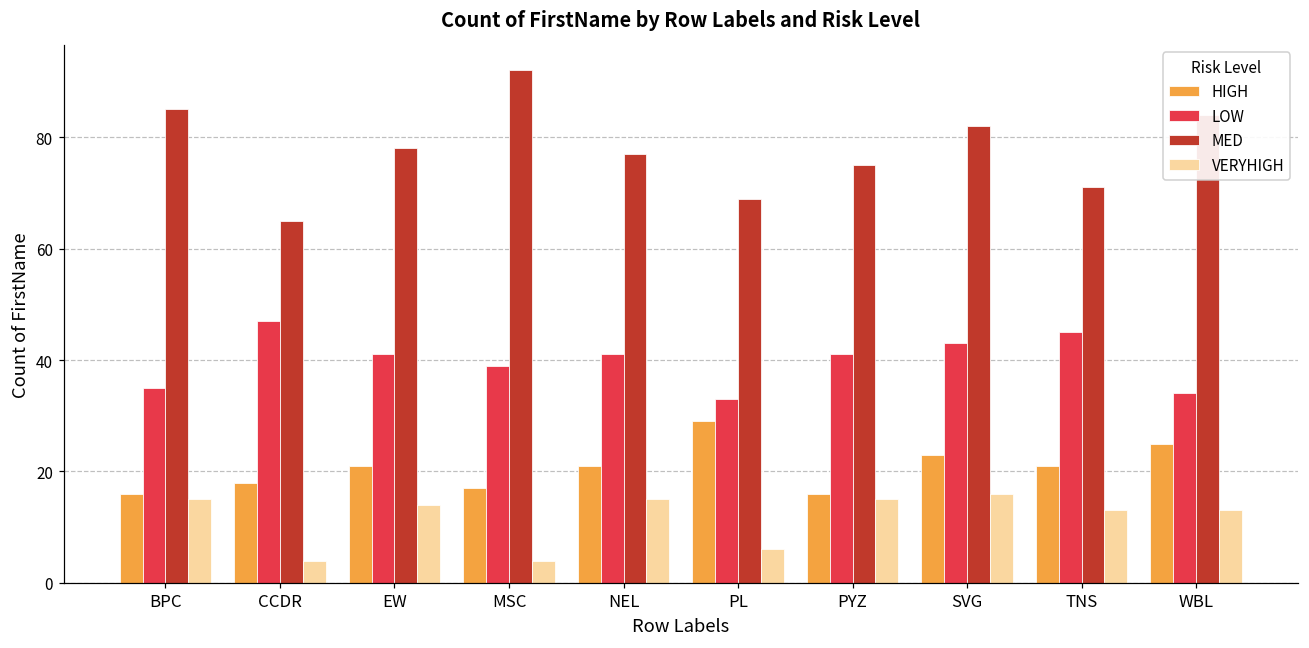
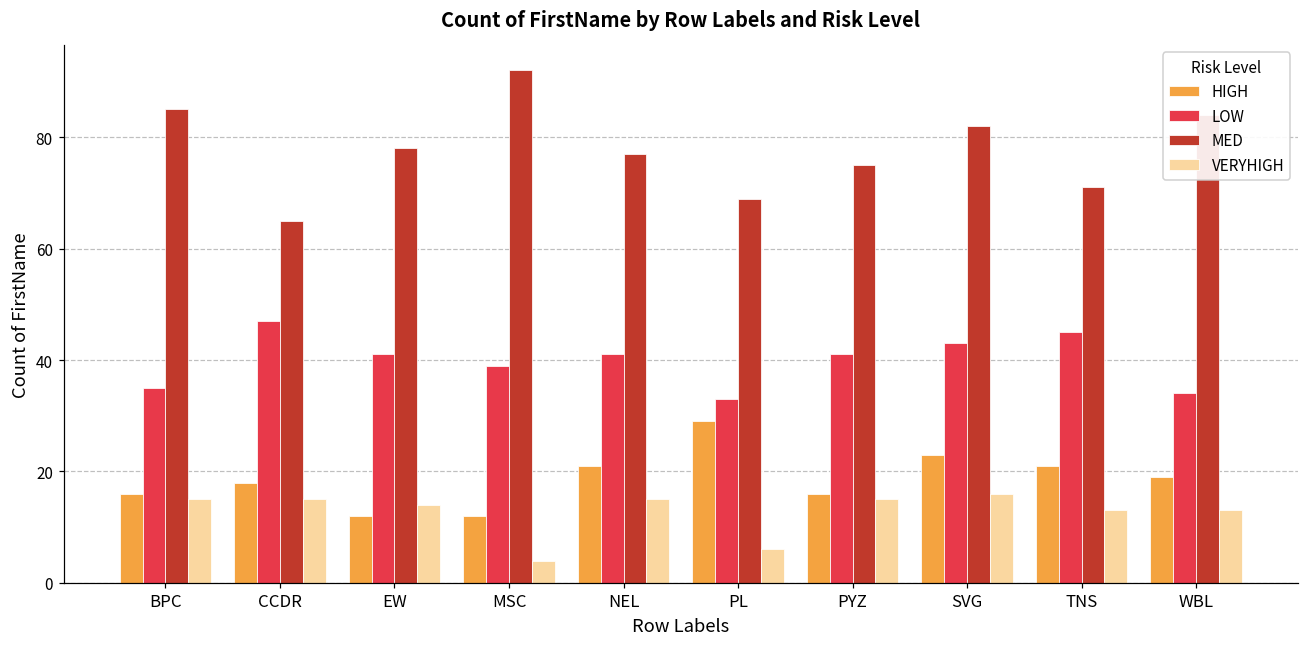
VERYHIGH, CCDR: 4 -> 15
HIGH, EW: 21 -> 12
HIGH, MSC: 17 -> 12
HIGH, WBL: 25 -> 19
